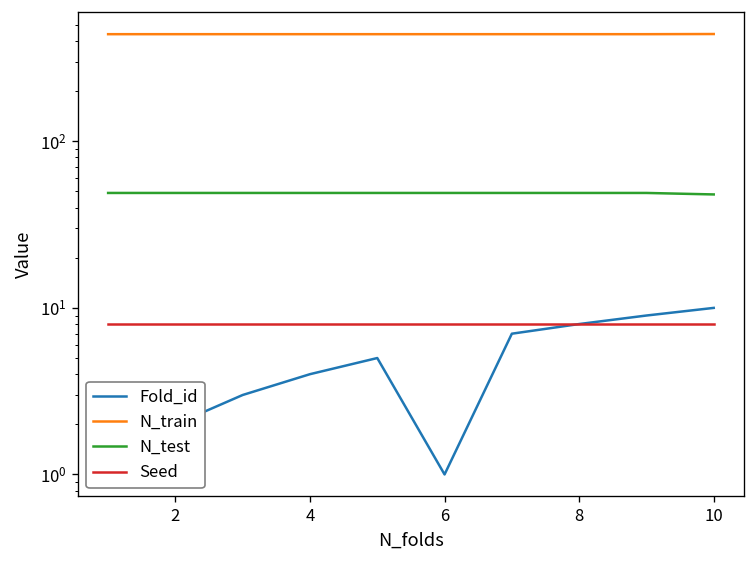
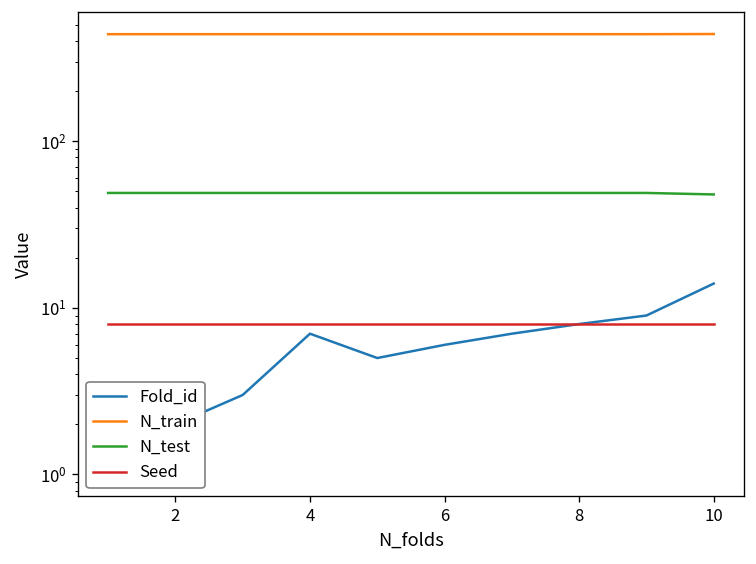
Fold_id, 4: 4 -> 7
Fold_id, 6: 1 -> 6
Fold_id, 10: 10 -> 14
